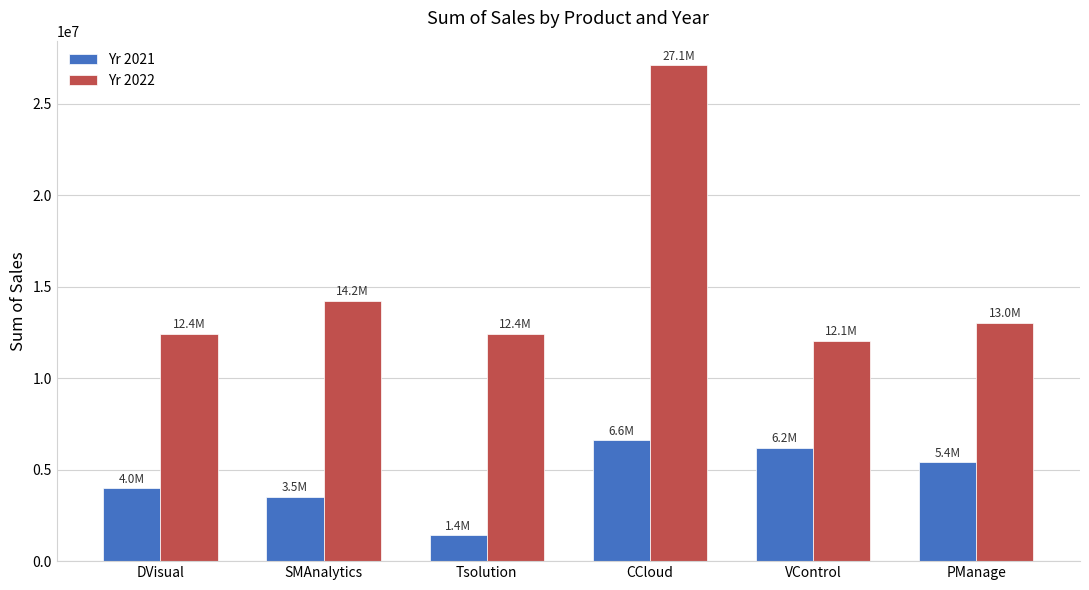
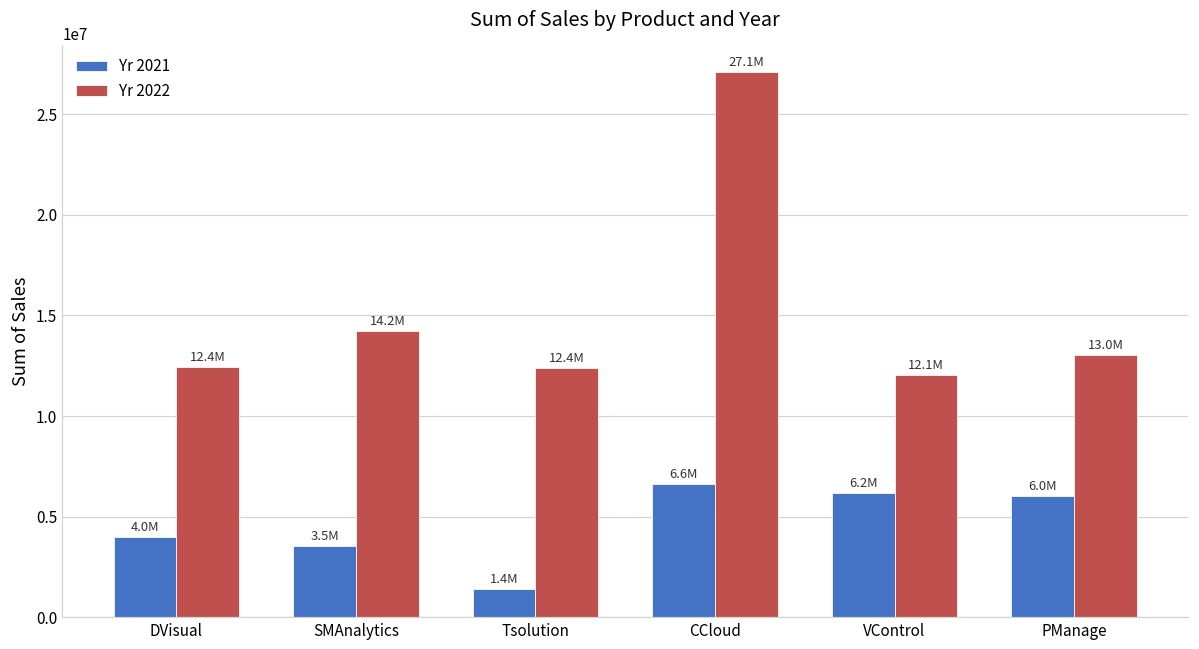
Yr 2021, PManage: 5.4M -> 6.0M
